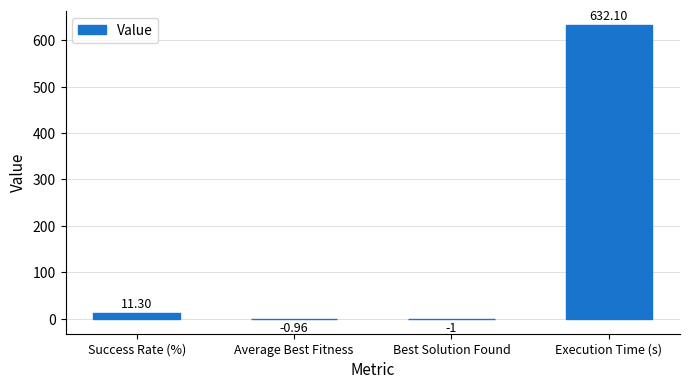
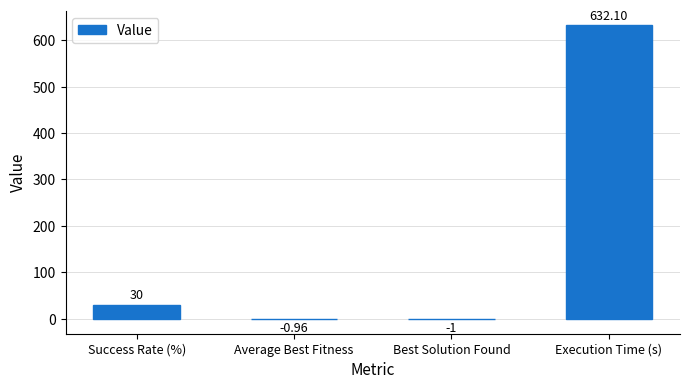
Success Rate (%): 11.30 -> 30
